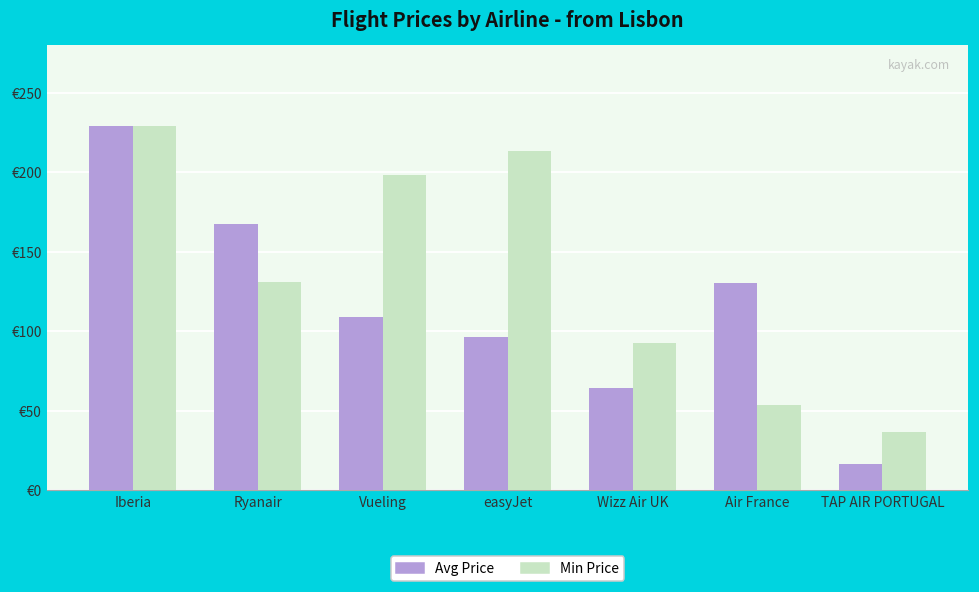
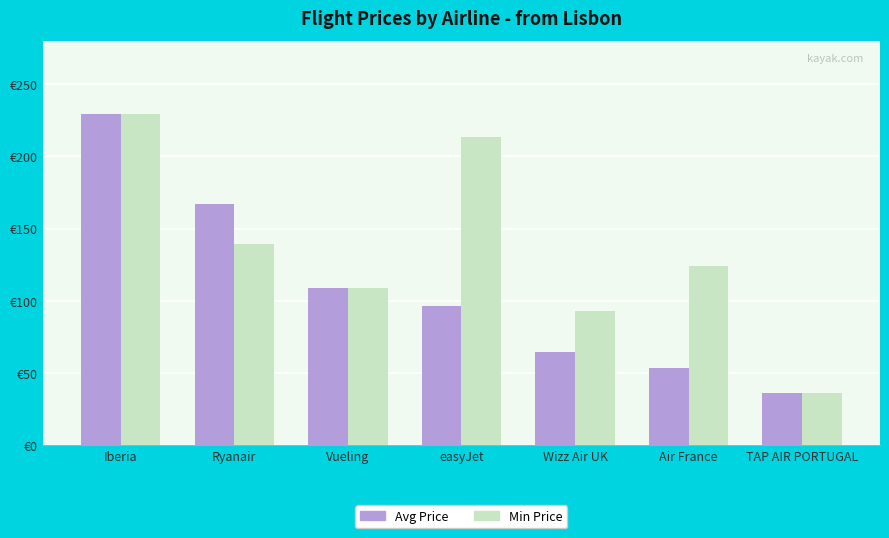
Min Price, Ryanair: €131 -> €140
Min Price, Vueling: €198 -> €109
Avg Price, Air France: €130 -> €54
Min Price, Air France: €54 -> €124
Avg Price, TAP AIR PORTUGAL: €16 -> €36
